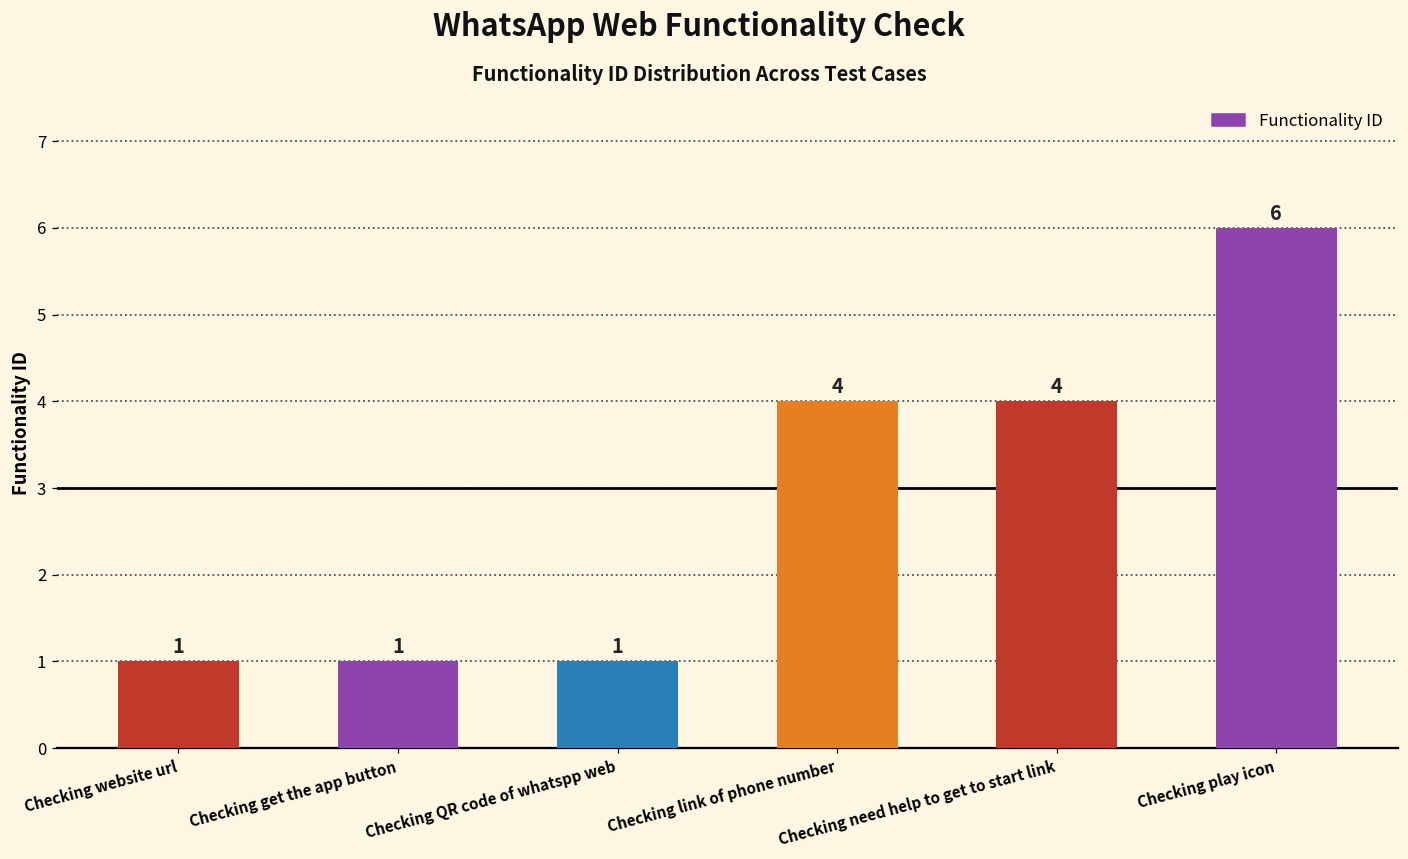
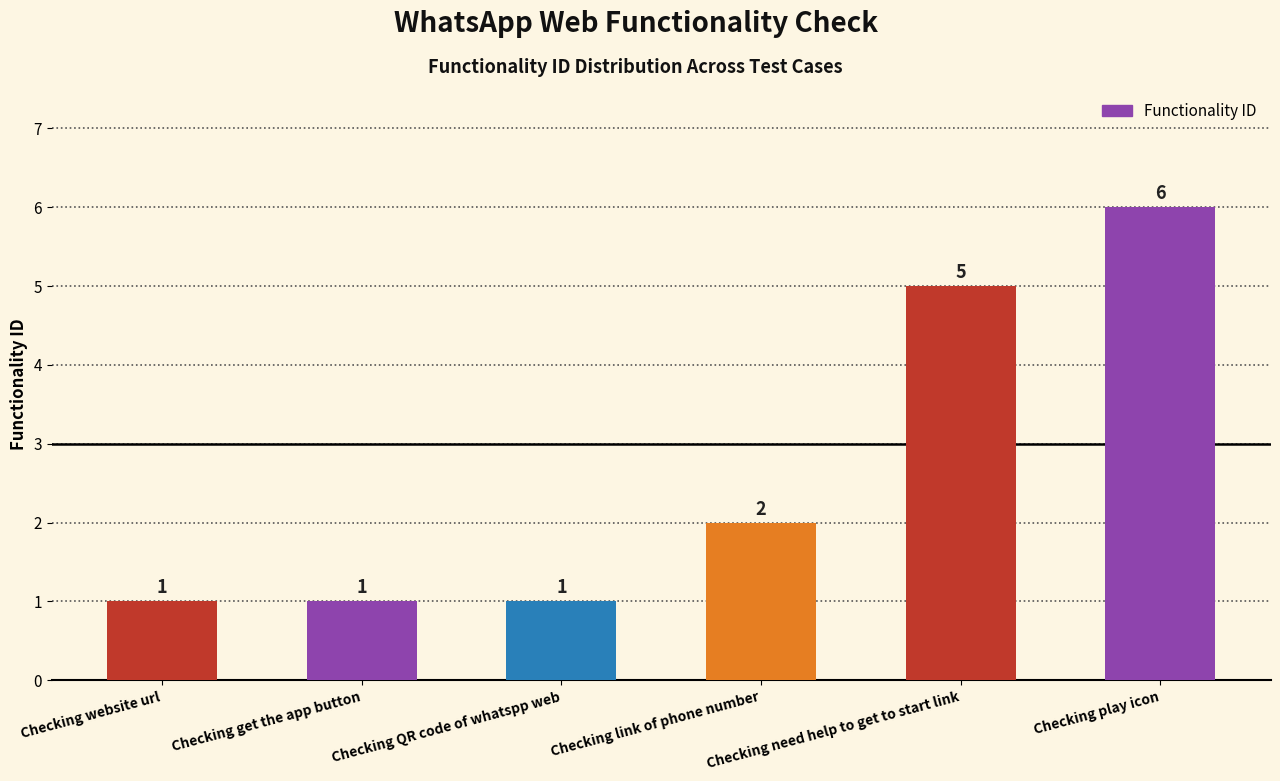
Checking link of phone number: 4 -> 2
Checking need help to get to start link: 4 -> 5
